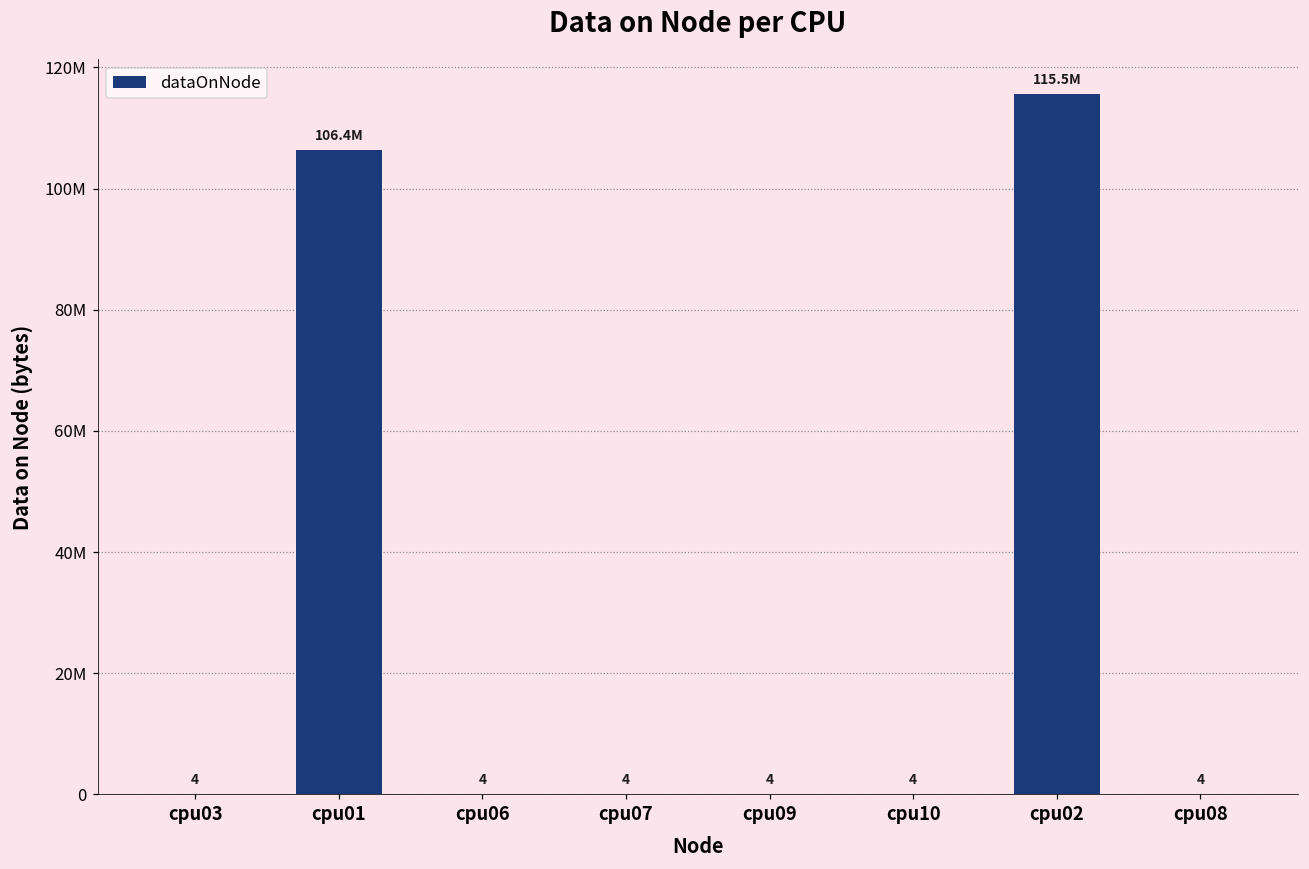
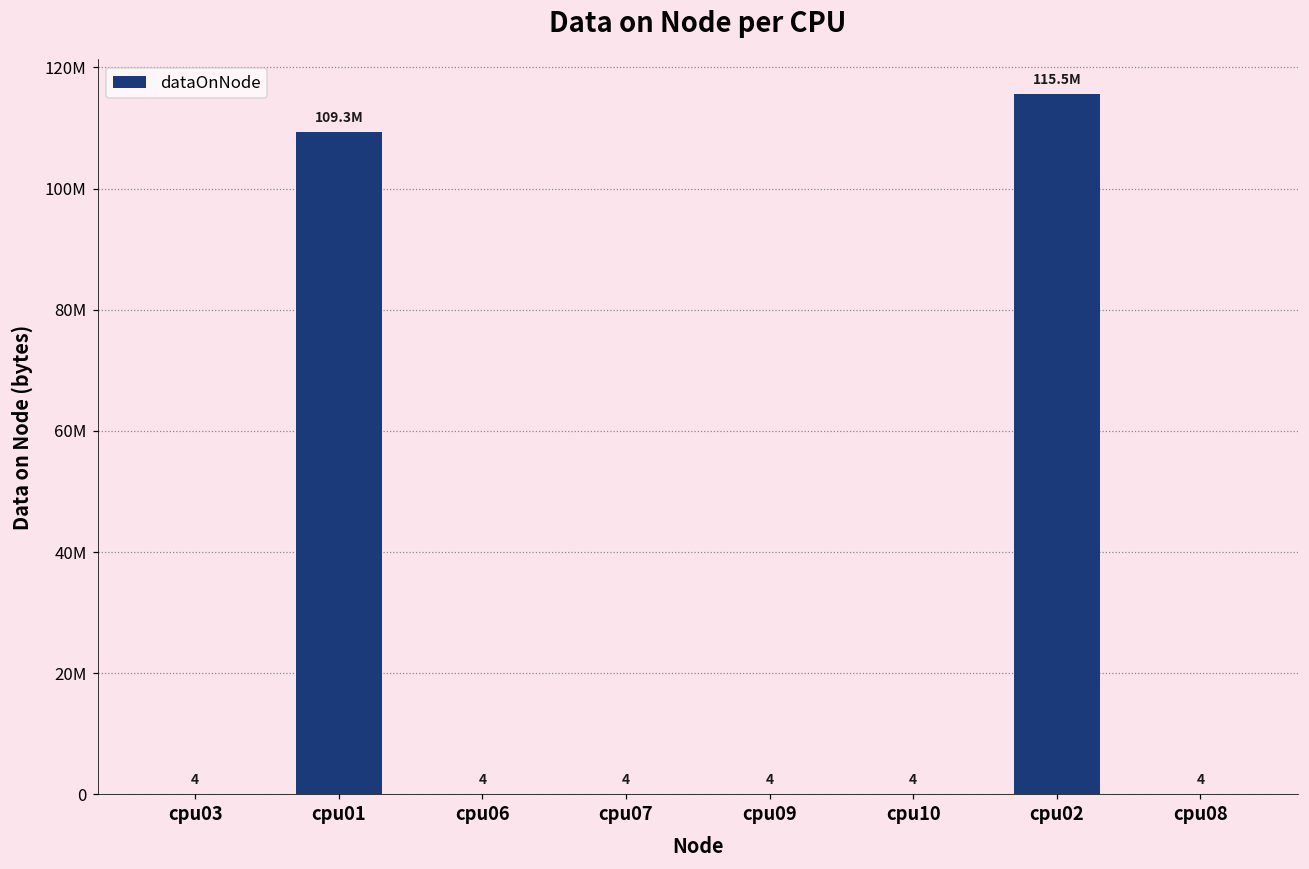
cpu01: 106.4M -> 109.3M
